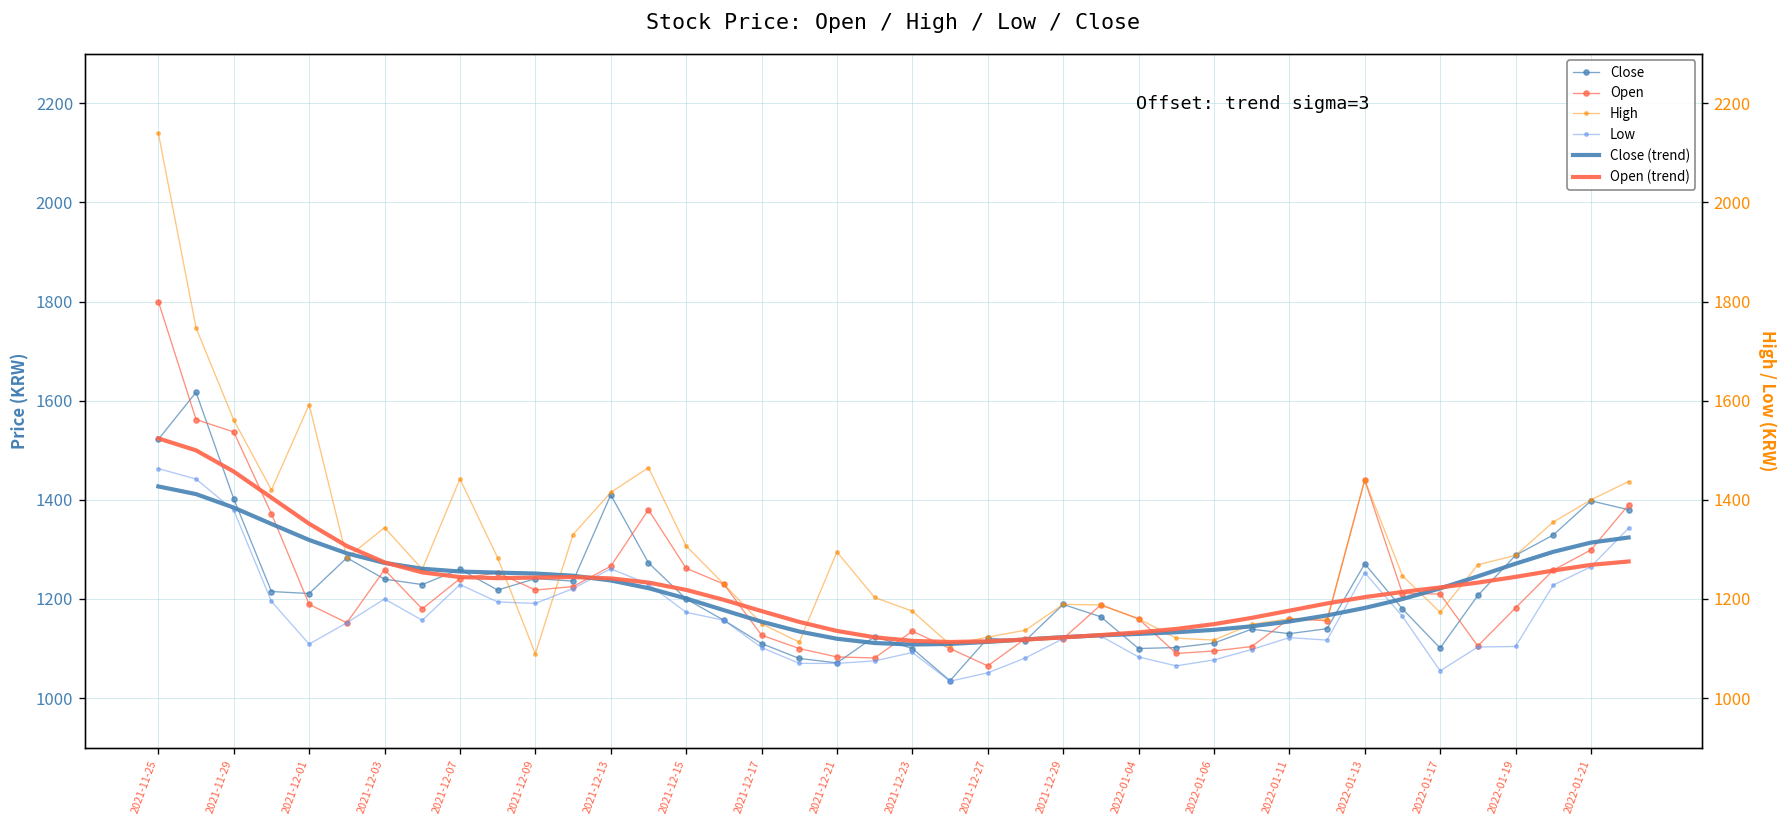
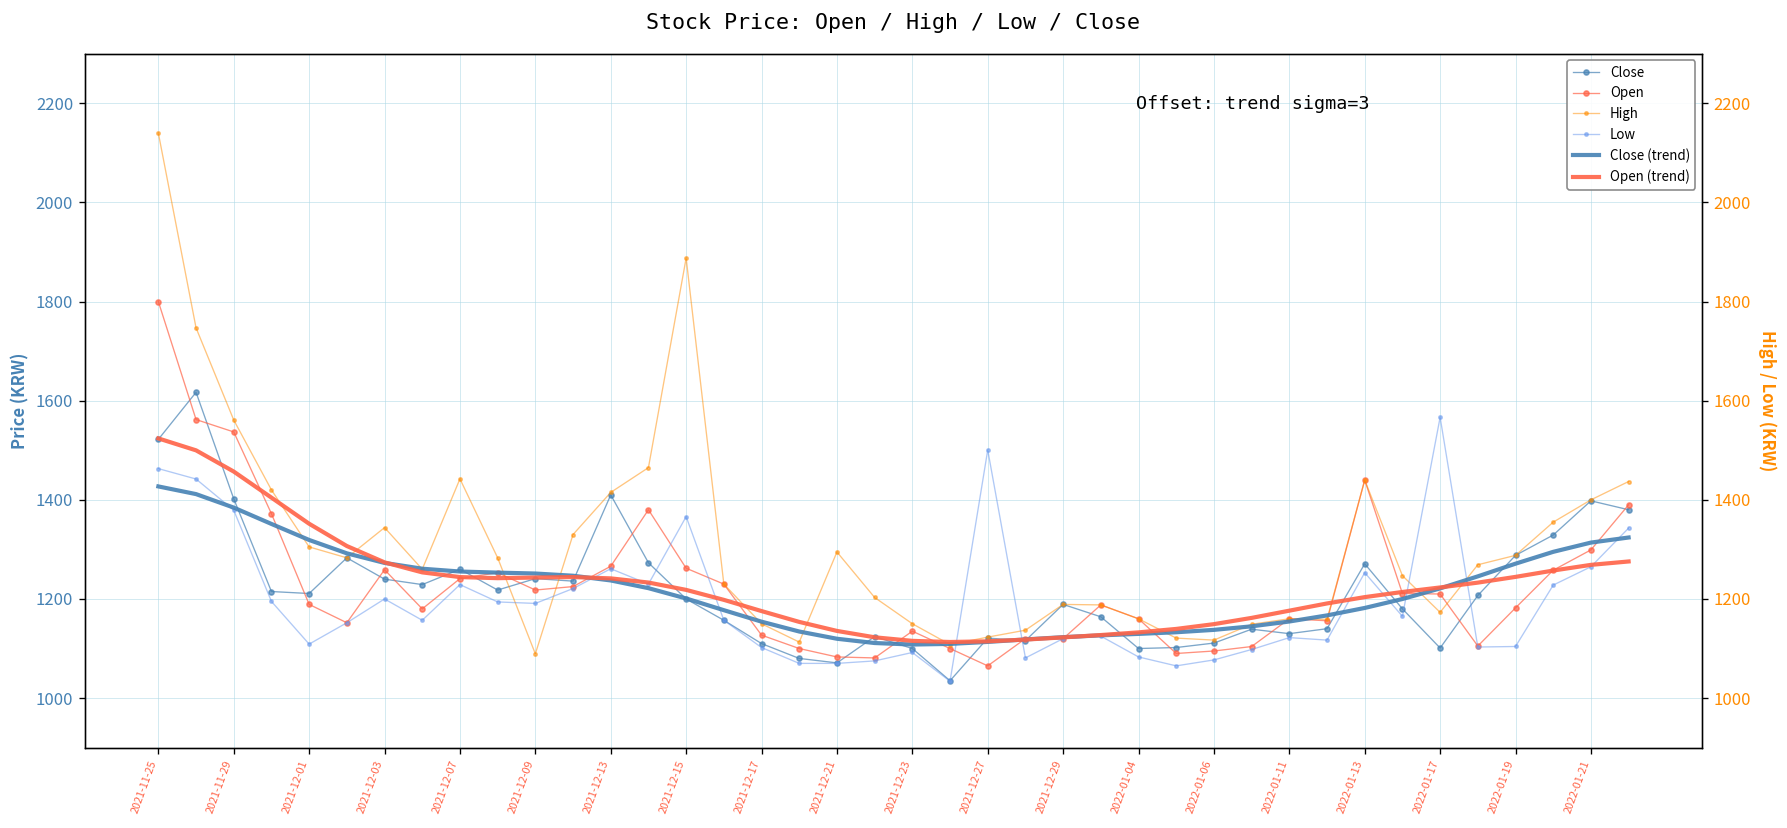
High, 2021-12-01: 1590 -> 1310
High, 2021-12-15: 1310 -> 1890
Low, 2021-12-15: 1170 -> 1370
High, 2021-12-23: 1180 -> 1150
Low, 2021-12-27: 1050 -> 1500
Low, 2022-01-17: 1060 -> 1570
